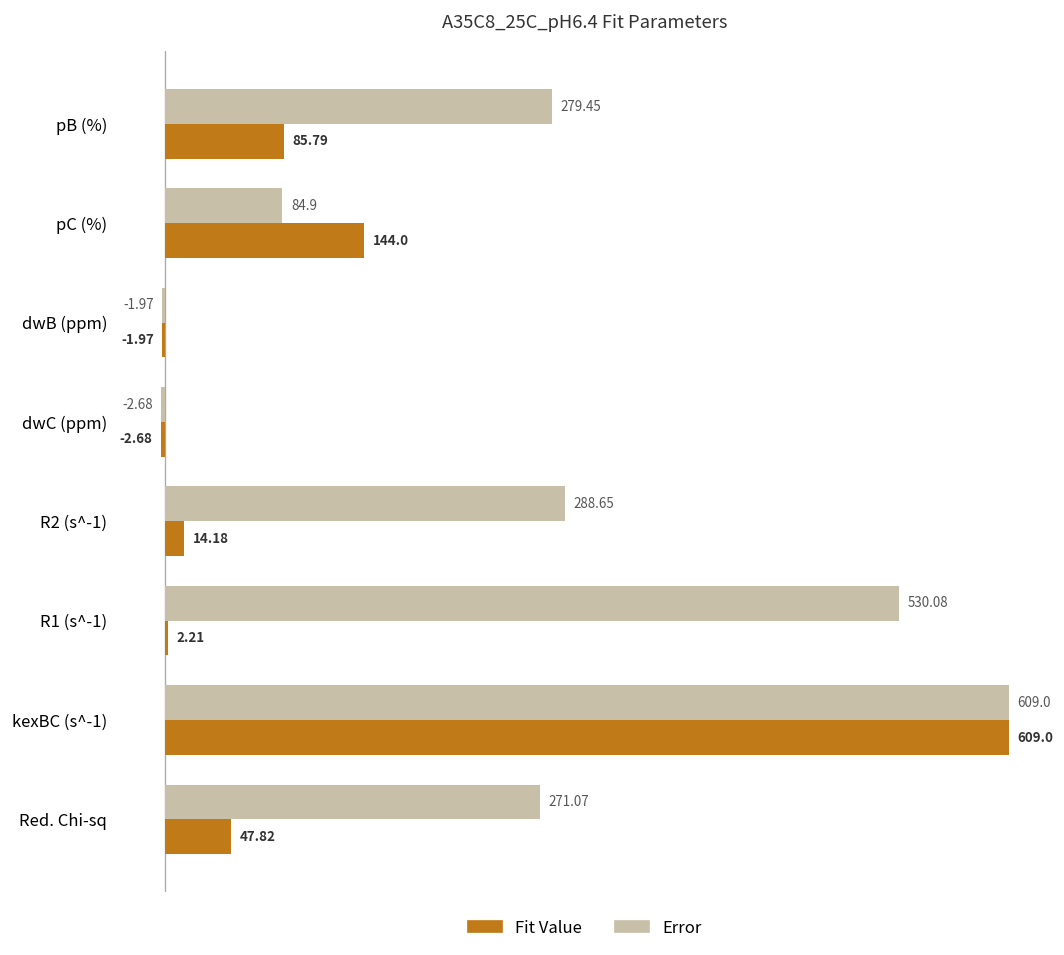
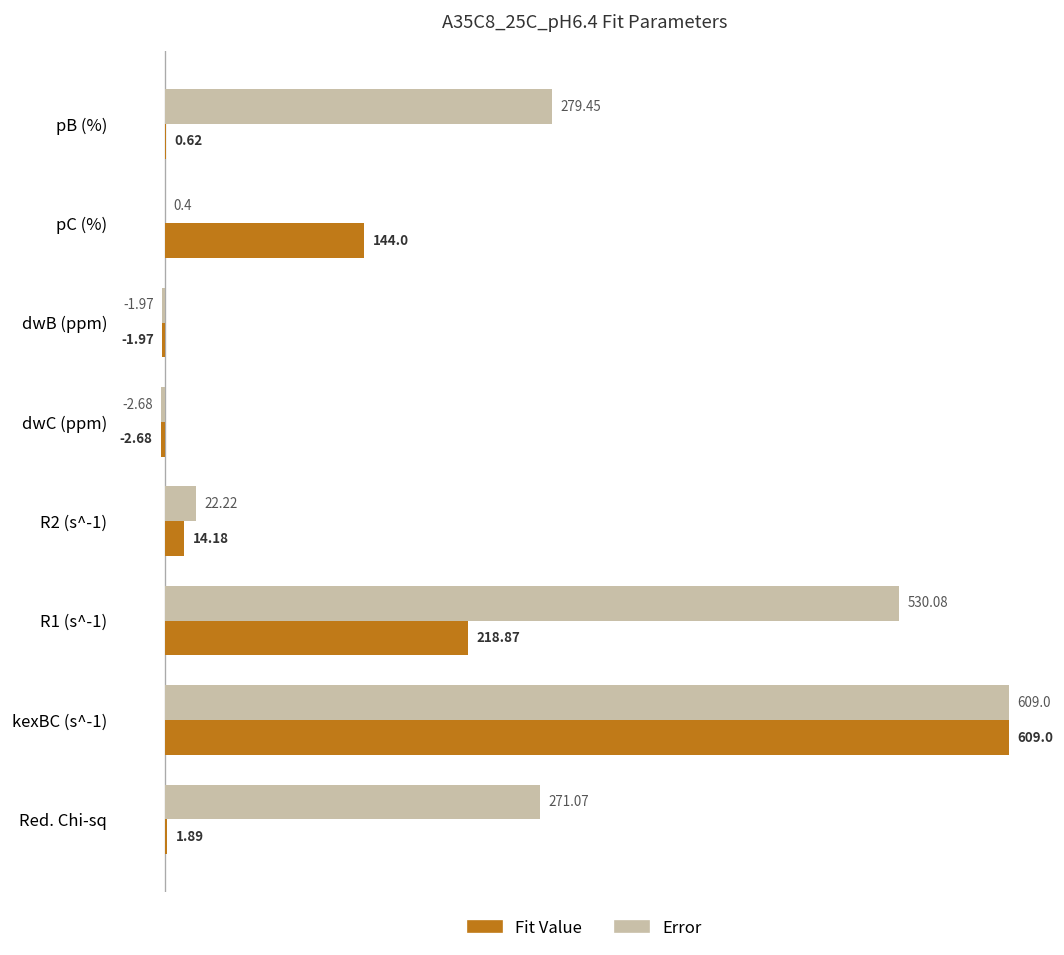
Fit Value, pB (%): 85.79 -> 0.62
Error, pC (%): 84.9 -> 0.4
Error, R2 (s^-1): 288.65 -> 22.22
Fit Value, R1 (s^-1): 2.21 -> 218.87
Fit Value, Red. Chi-sq: 47.82 -> 1.89
